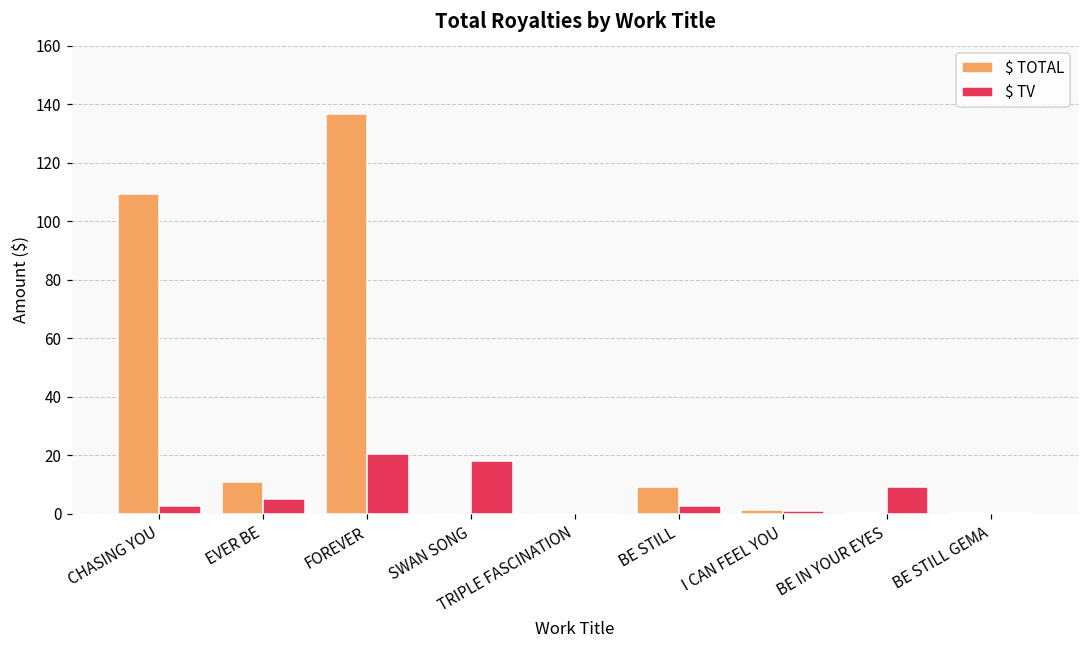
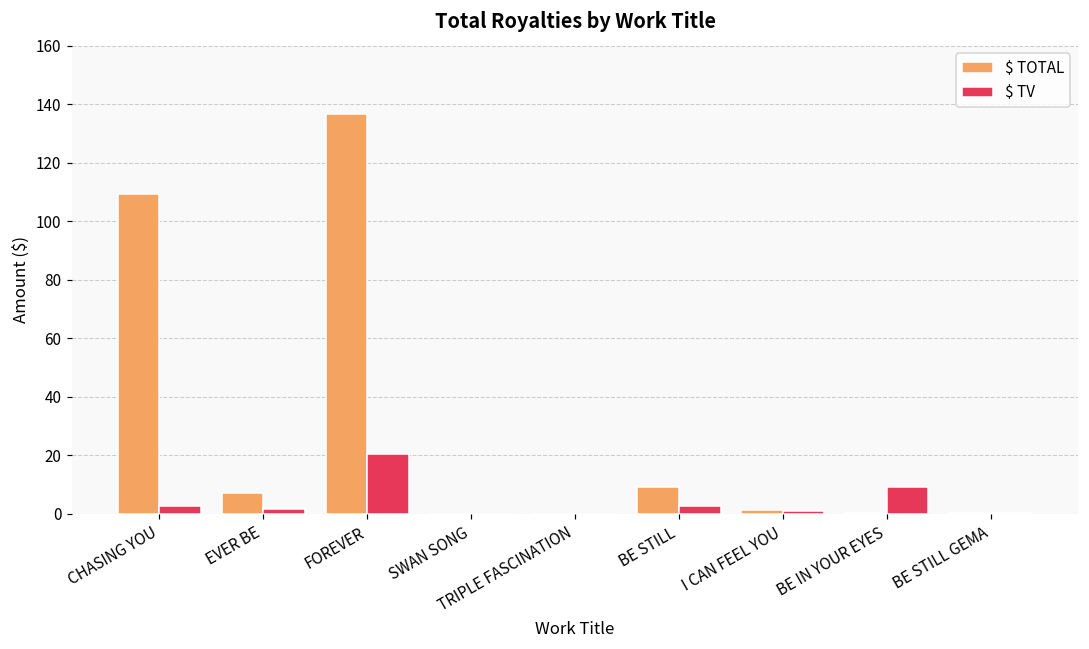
$ TOTAL, EVER BE: 11 -> 7
$ TV, EVER BE: 5 -> 2
$ TV, SWAN SONG: 18 -> 0
